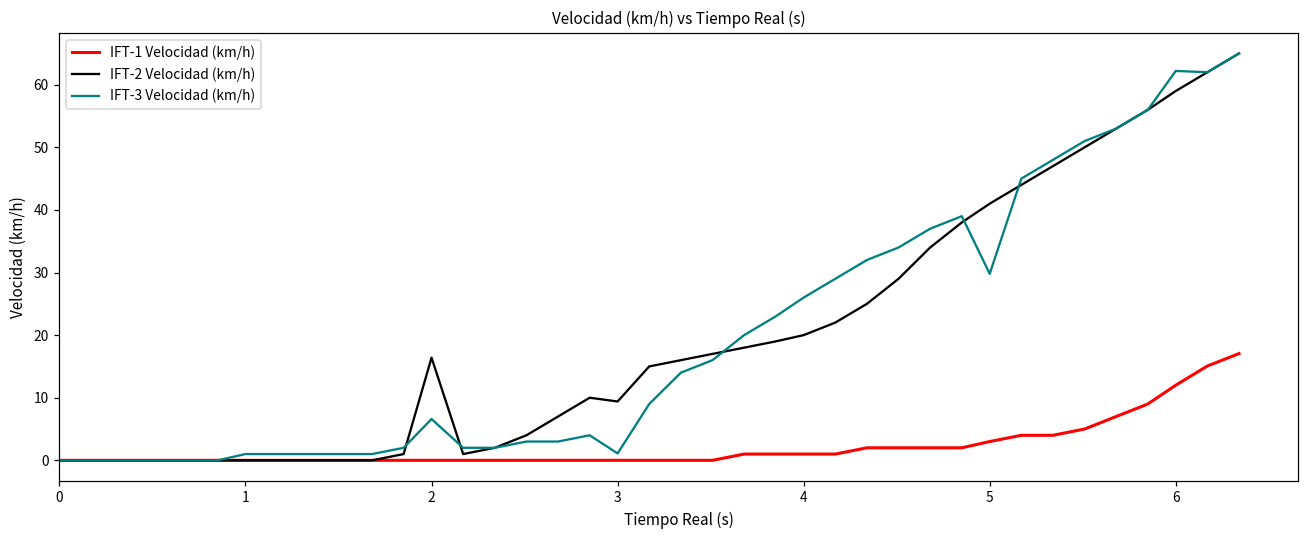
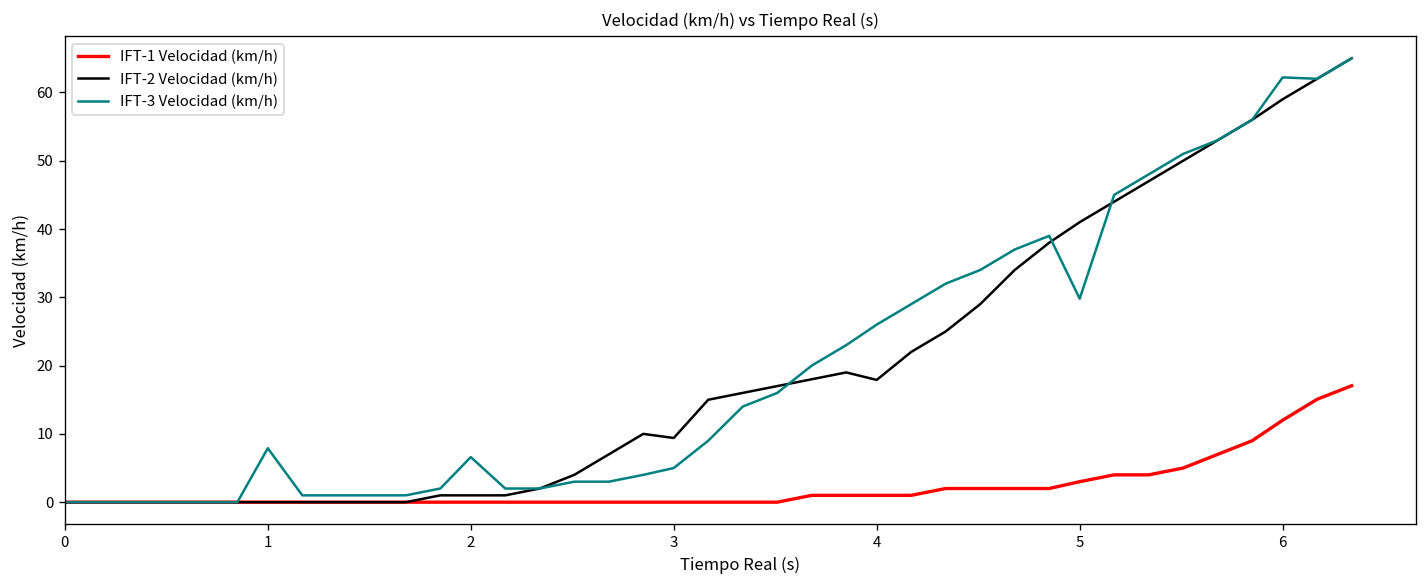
IFT-3 Velocidad (km/h), 1: 1 -> 8
IFT-2 Velocidad (km/h), 2: 16 -> 1
IFT-3 Velocidad (km/h), 3: 1 -> 5
IFT-2 Velocidad (km/h), 4: 20 -> 18
